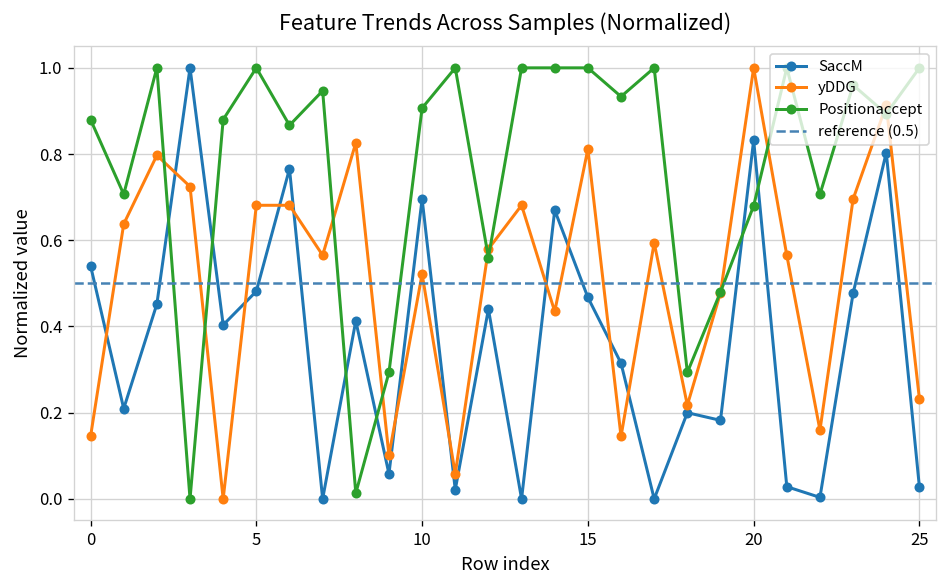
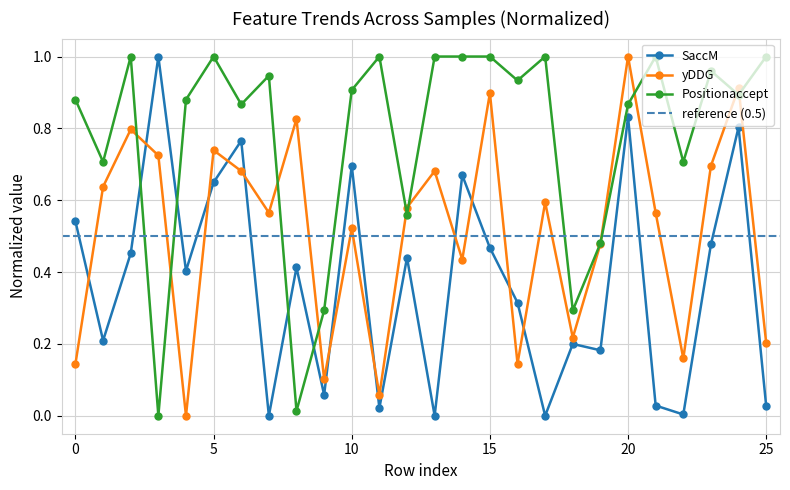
SaccM, 5: 0.48 -> 0.65
yDDG, 5: 0.68 -> 0.74
yDDG, 15: 0.81 -> 0.90
Positionaccept, 20: 0.68 -> 0.87
yDDG, 25: 0.23 -> 0.20
